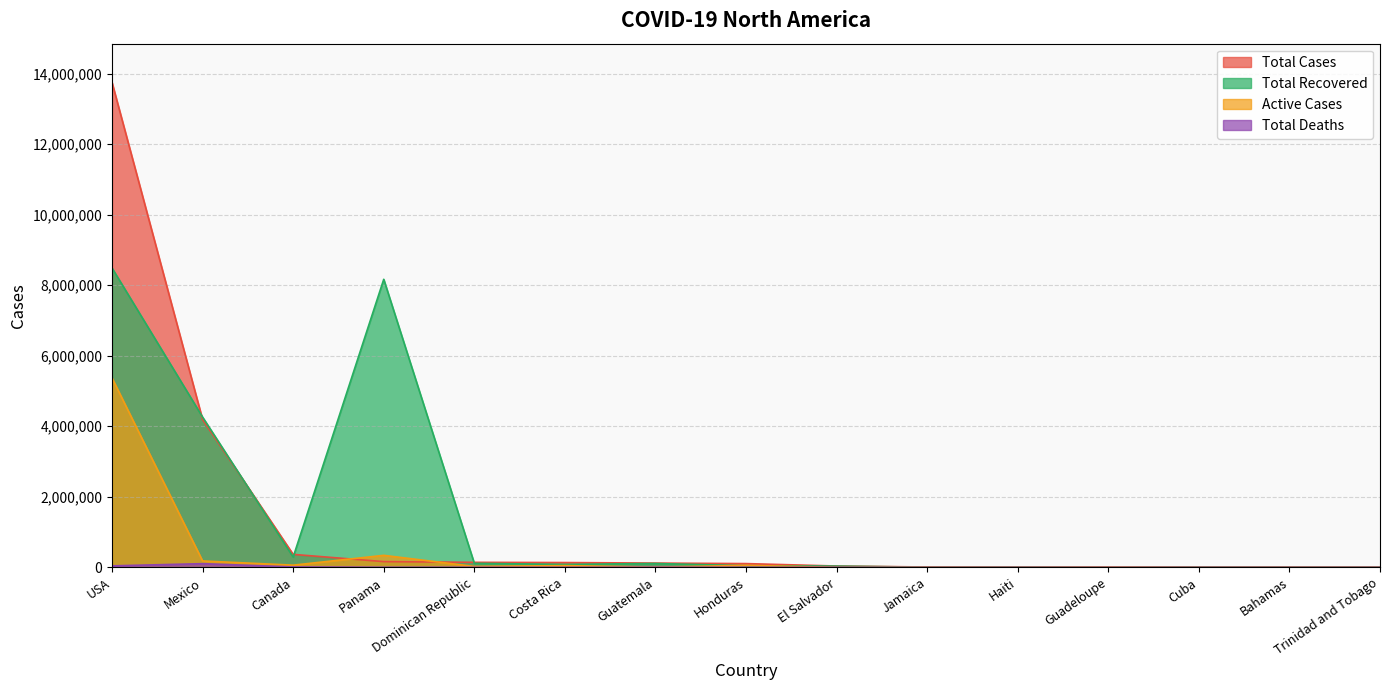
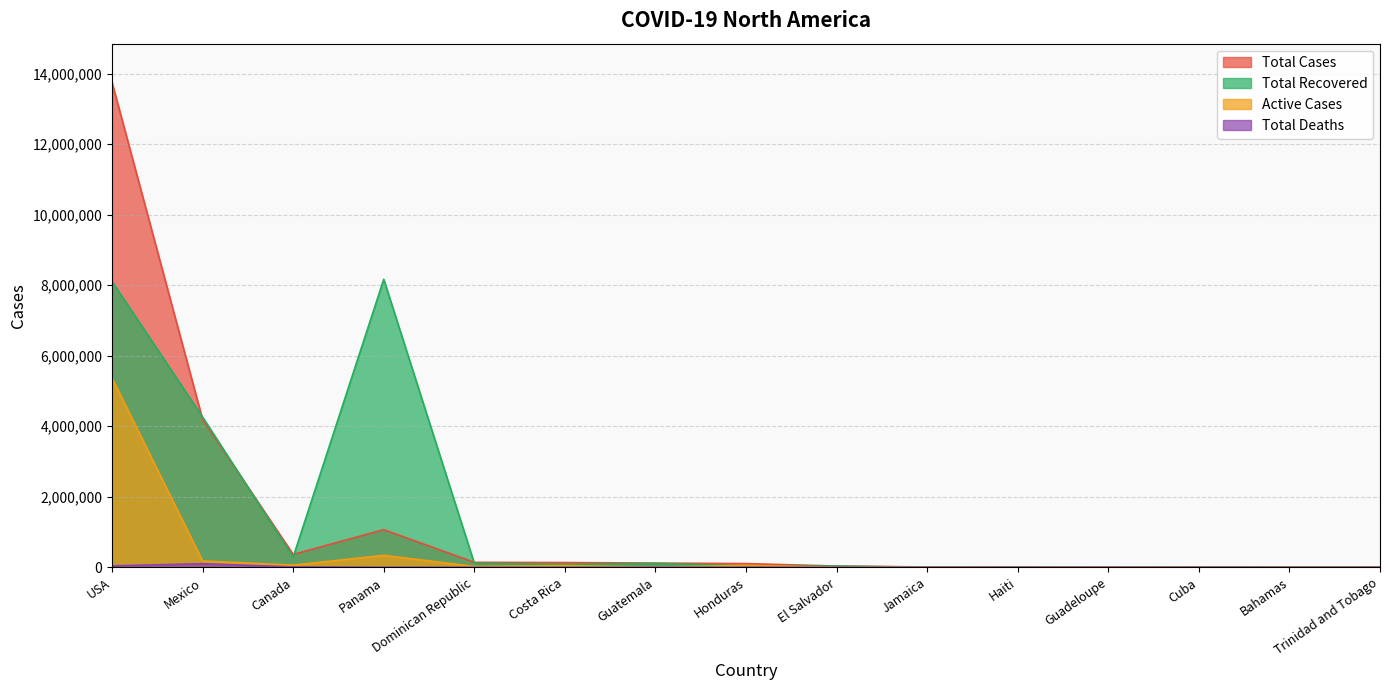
Total Recovered, USA: 8,500,000 -> 8,100,000
Total Cases, Panama: 200,000 -> 1,100,000
